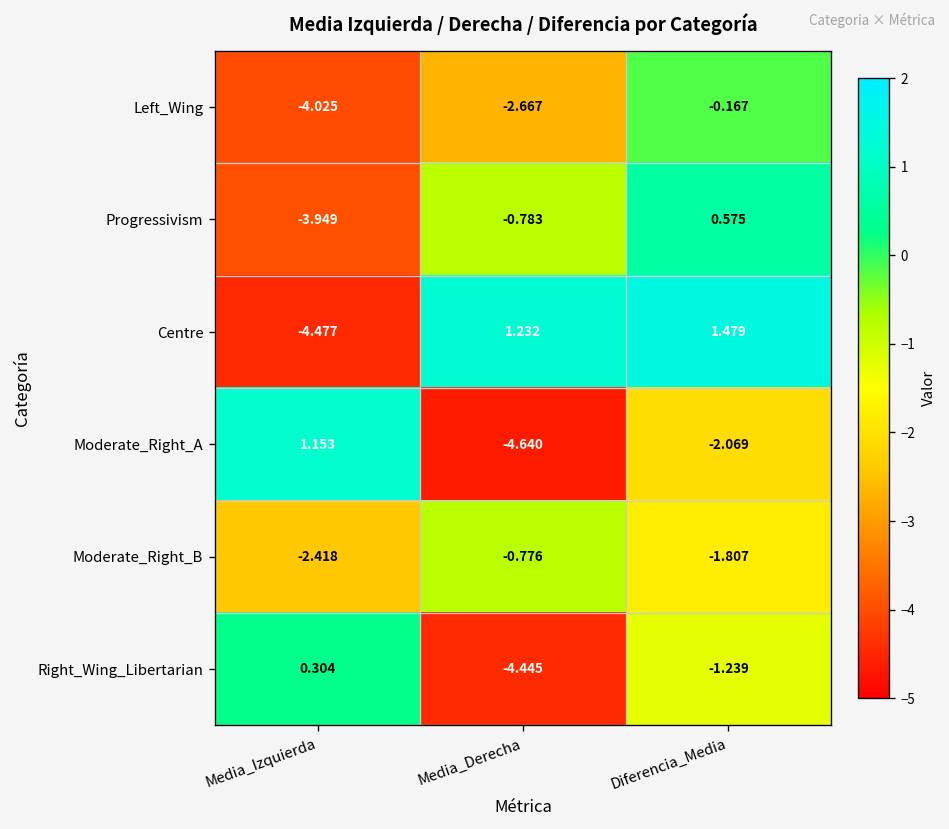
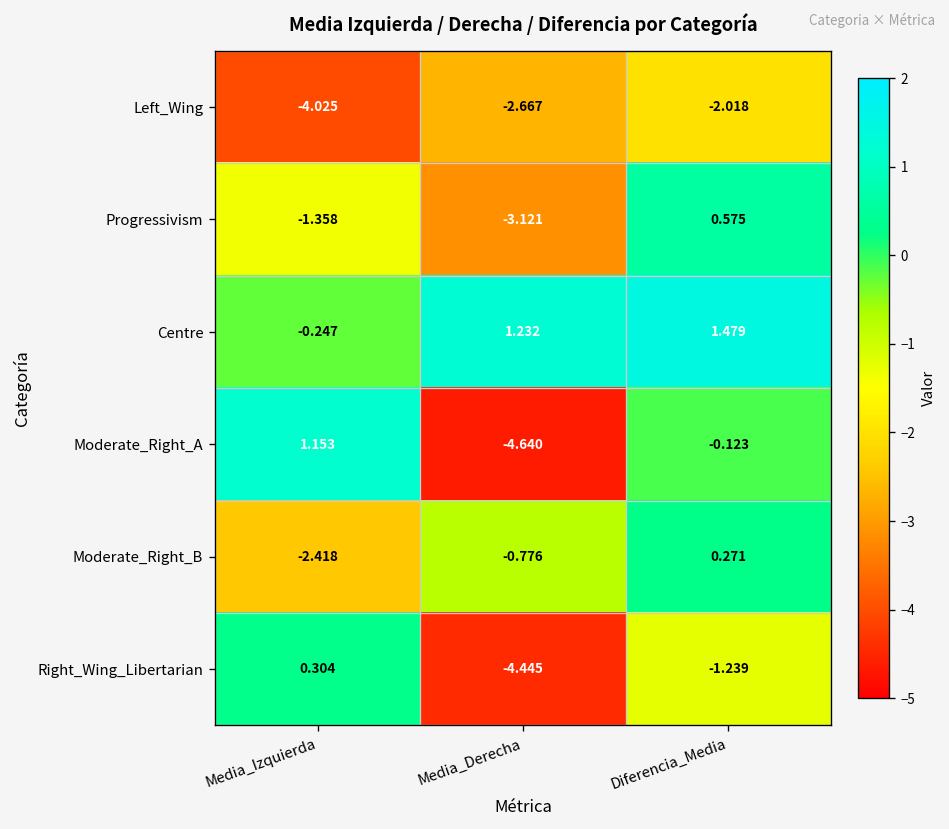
Left_Wing, Diferencia_Media: -0.167 -> -2.018
Progressivism, Media_Izquierda: -3.949 -> -1.358
Progressivism, Media_Derecha: -0.783 -> -3.121
Centre, Media_Izquierda: -4.477 -> -0.247
Moderate_Right_A, Diferencia_Media: -2.069 -> -0.123
Moderate_Right_B, Diferencia_Media: -1.807 -> 0.271
